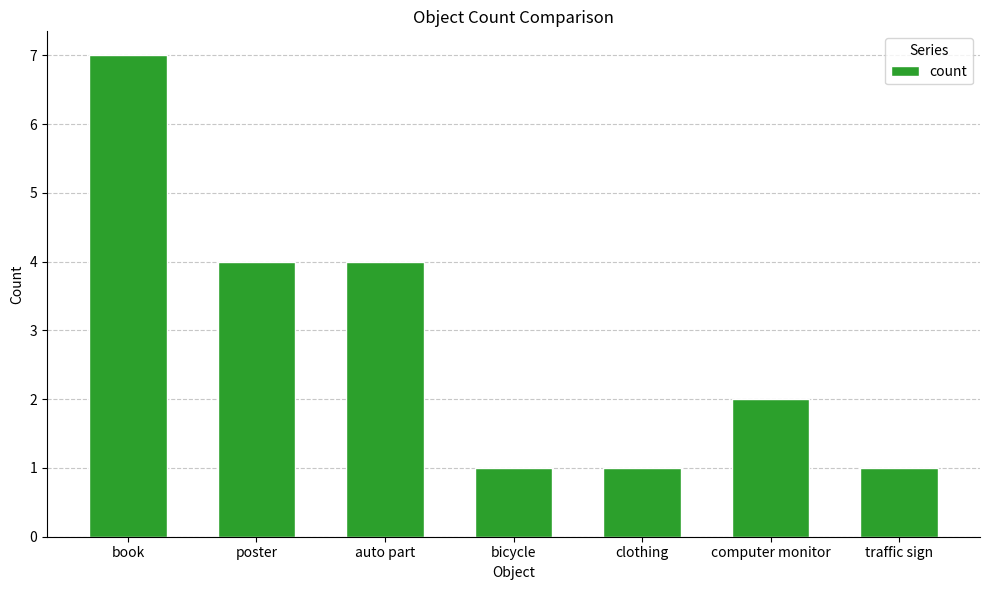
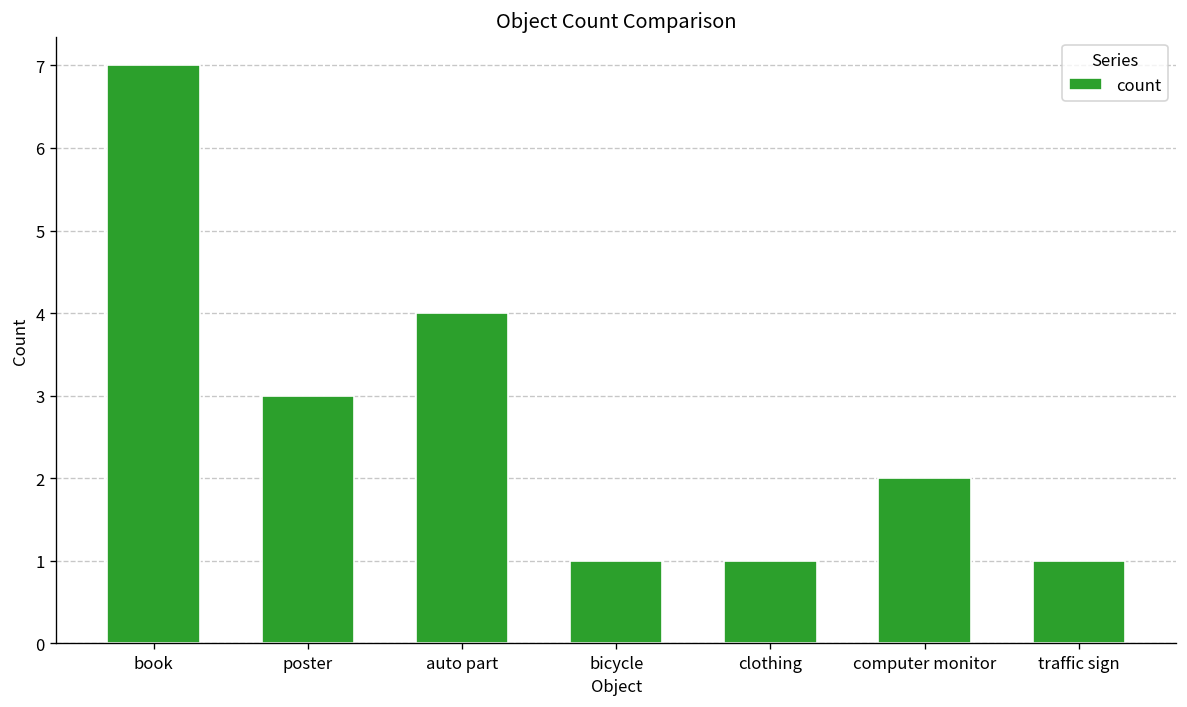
poster: 4 -> 3
